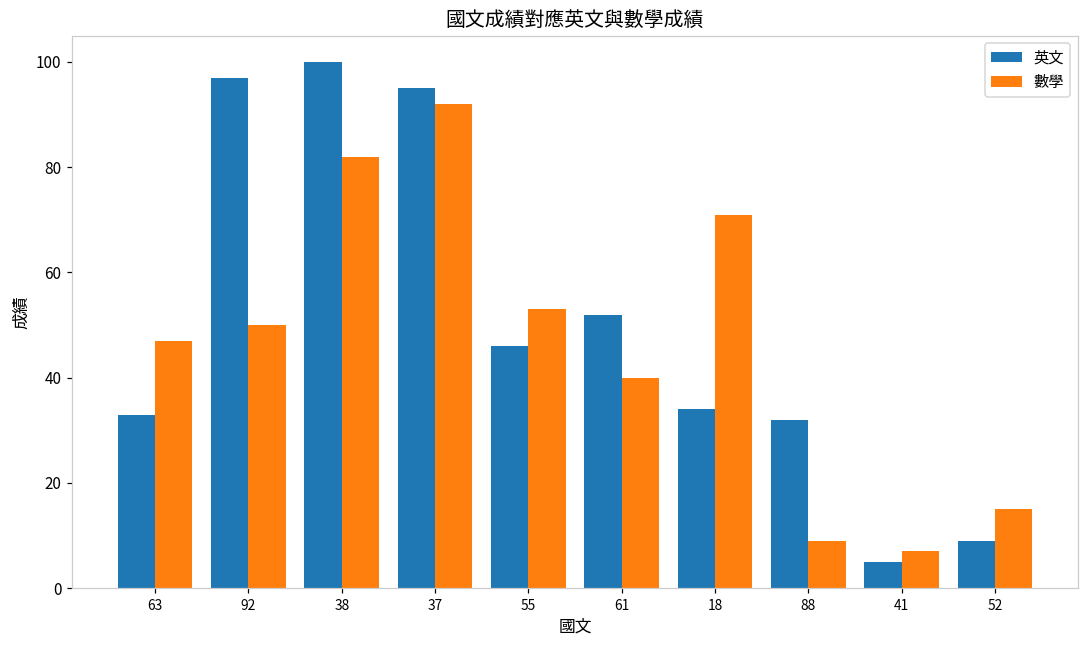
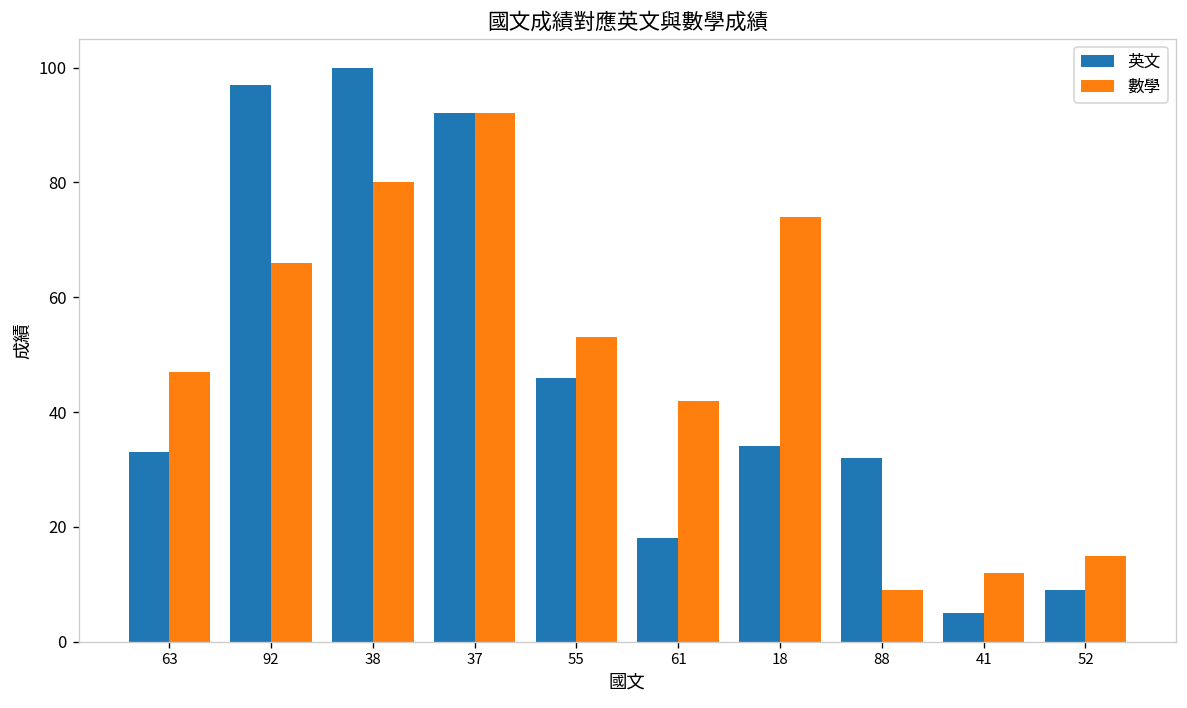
數學, 92: 50 -> 66
數學, 38: 82 -> 80
英文, 37: 95 -> 92
英文, 61: 52 -> 18
數學, 61: 40 -> 42
數學, 18: 71 -> 74
數學, 41: 7 -> 12
